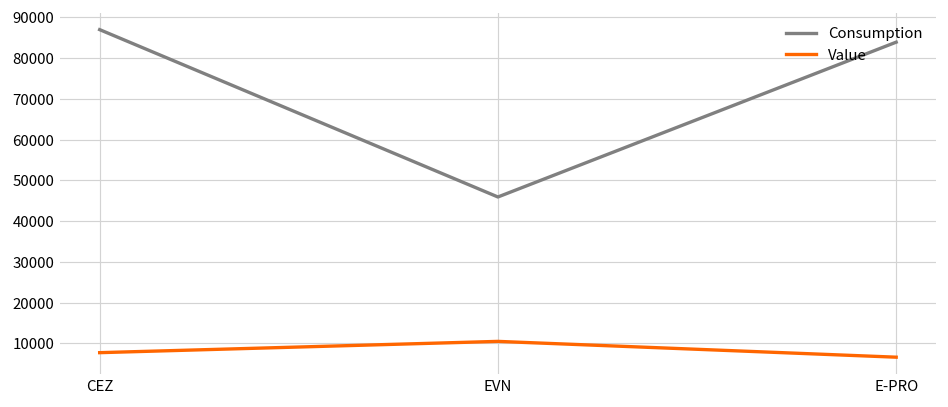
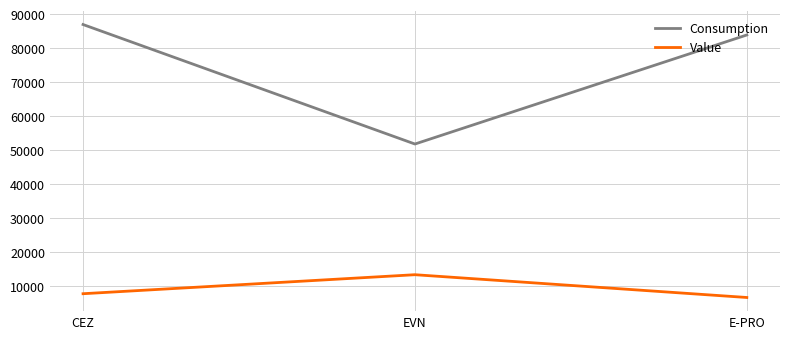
Consumption, EVN: 46000 -> 52000
Value, EVN: 10000 -> 13000
